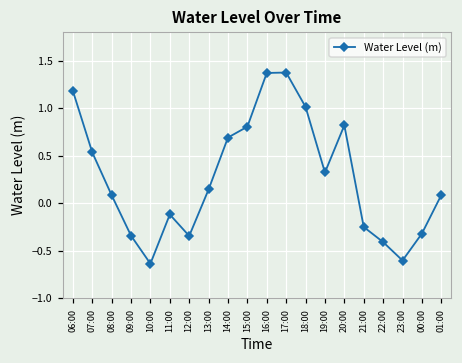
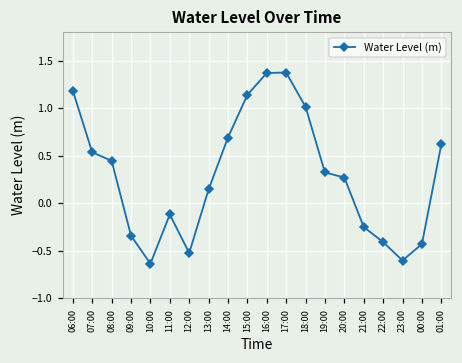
08:00: 0.1 -> 0.4
12:00: -0.3 -> -0.5
15:00: 0.8 -> 1.1
20:00: 0.8 -> 0.3
00:00: -0.3 -> -0.4
01:00: 0.1 -> 0.6
